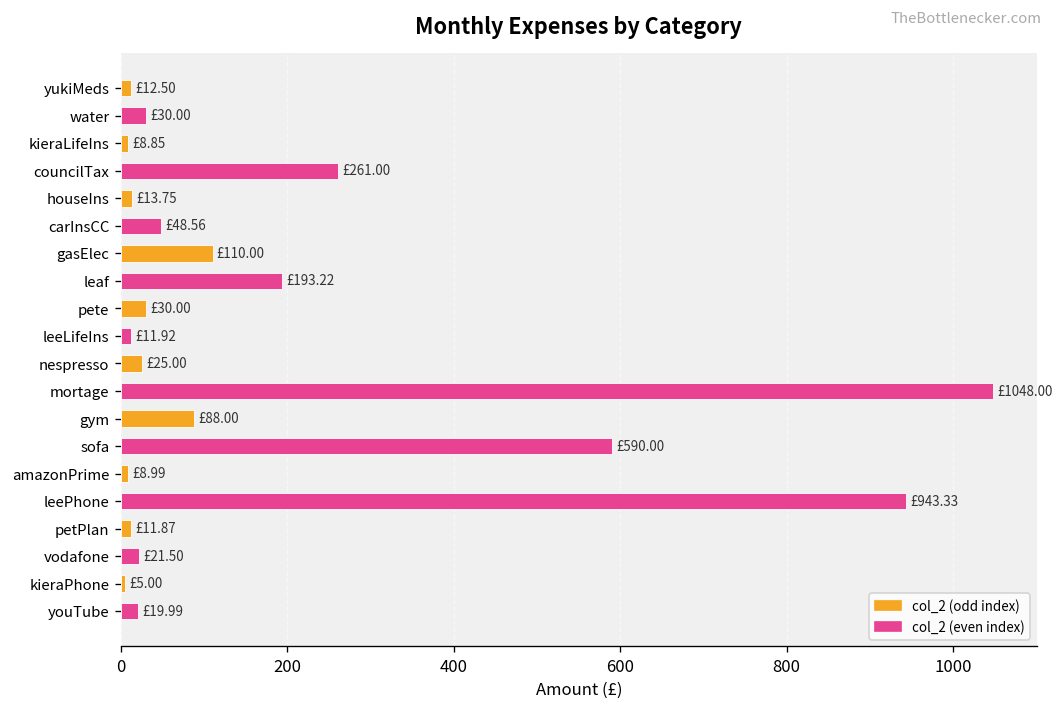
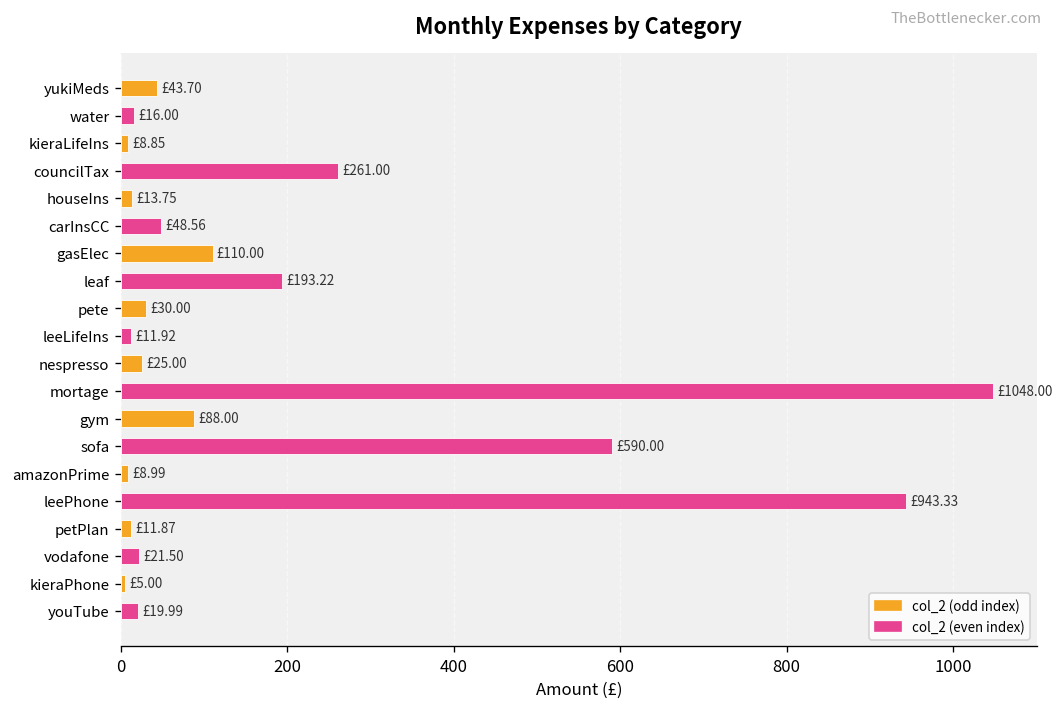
yukiMeds: £12.50 -> £43.70
water: £30.00 -> £16.00
